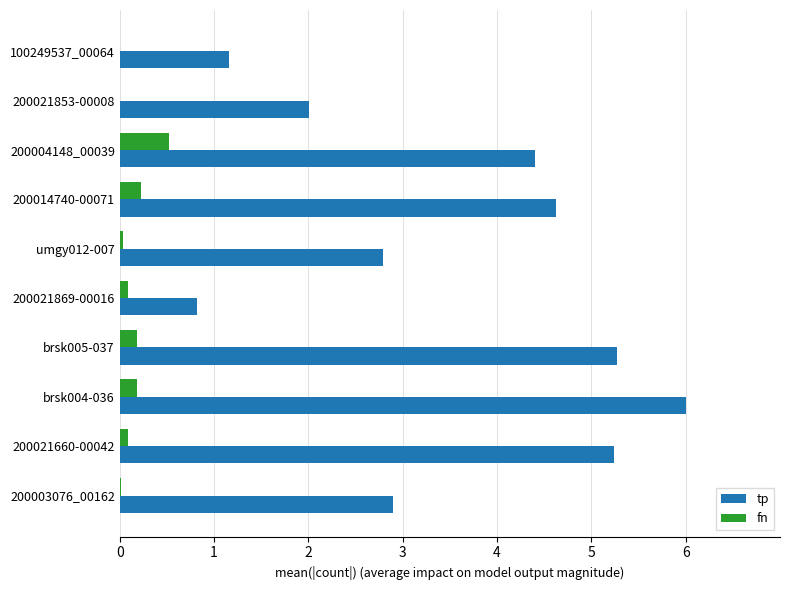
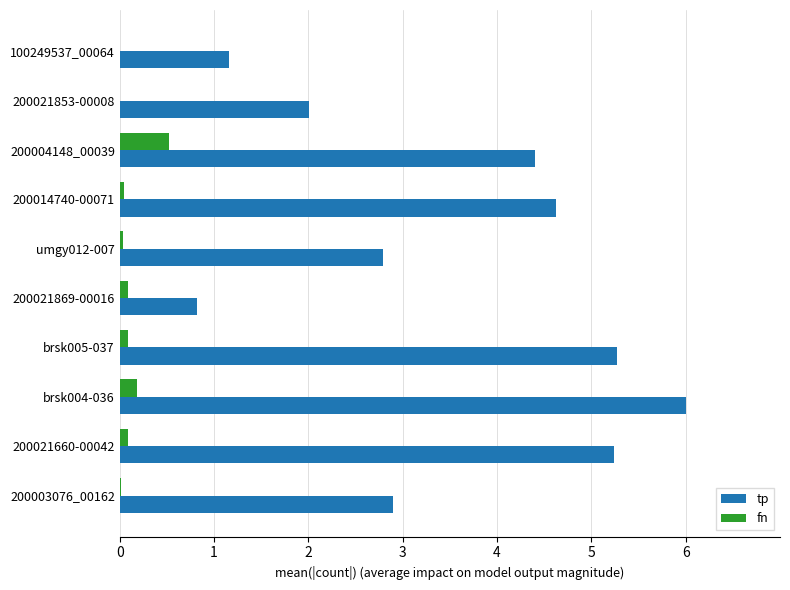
fn, 200014740-00071: 0.2 -> 0.0
fn, brsk005-037: 0.2 -> 0.1
